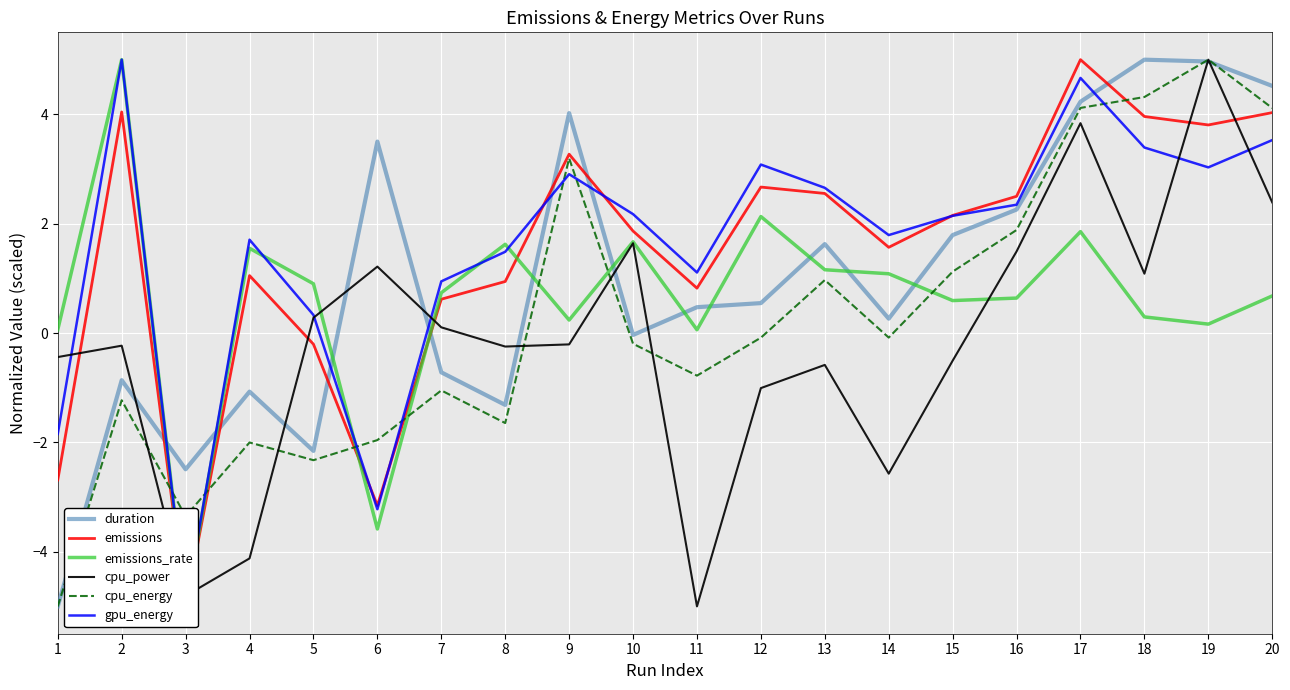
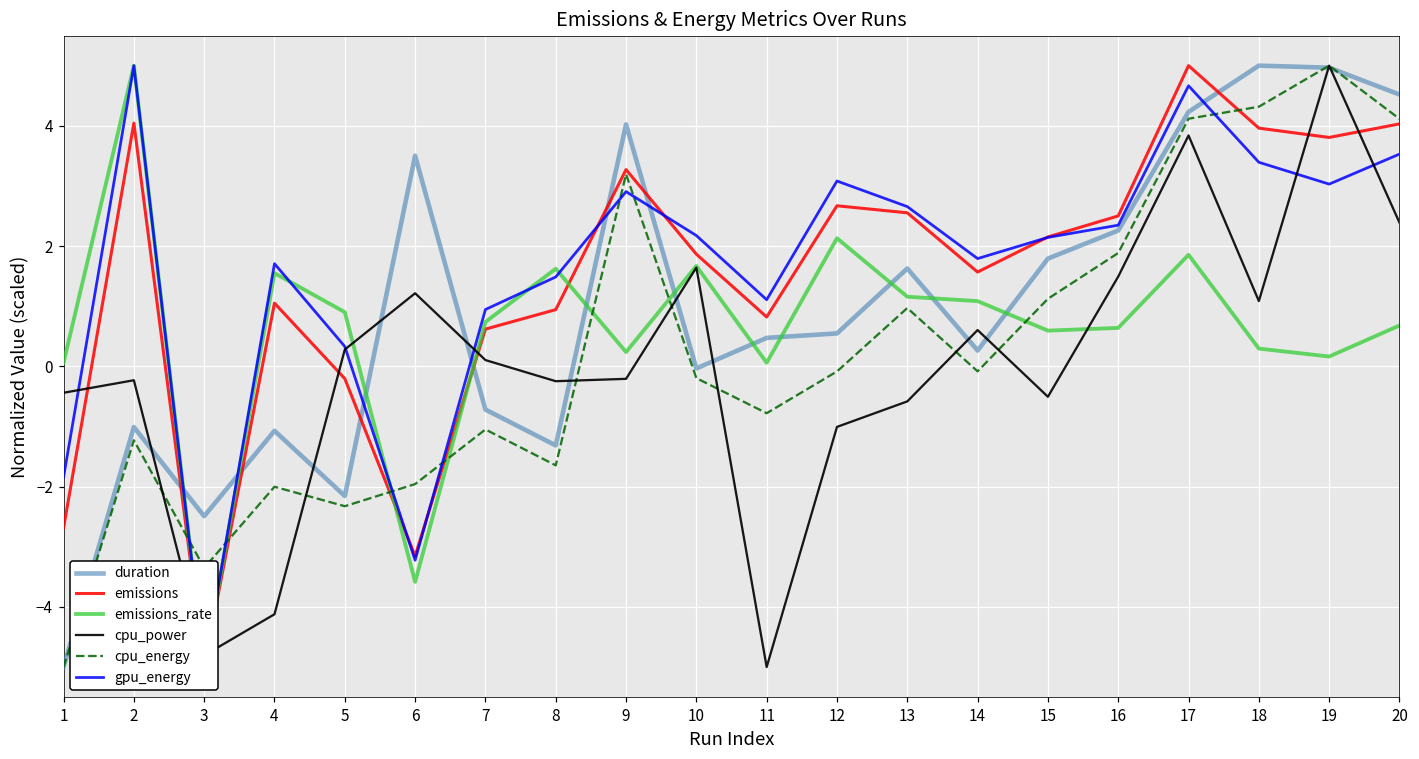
duration, 2: -0.9 -> -1.0
cpu_power, 14: -2.6 -> 0.6
